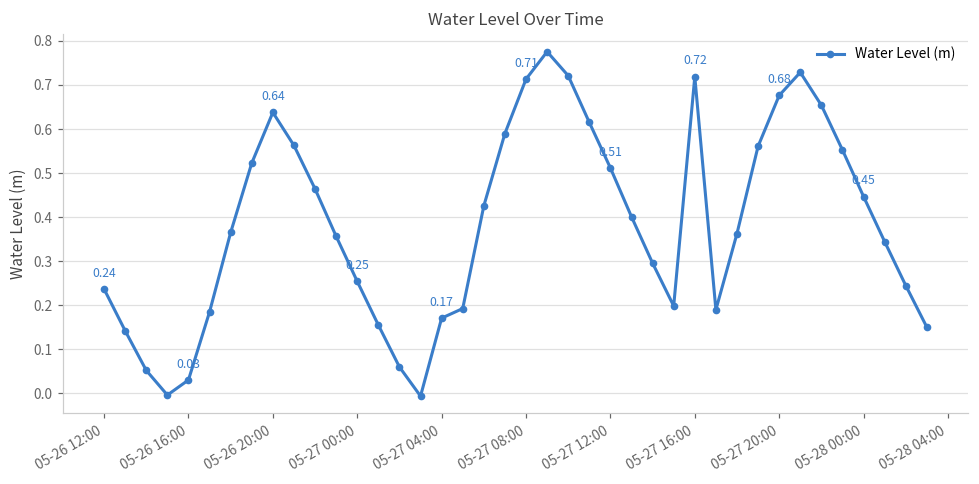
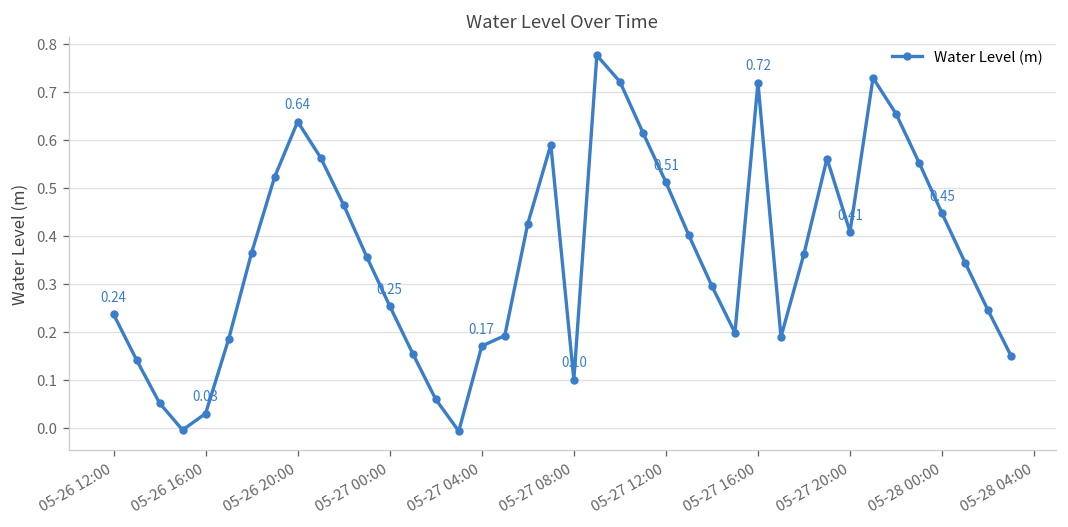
05-27 08:00: 0.71 -> 0.10
05-27 20:00: 0.68 -> 0.41
